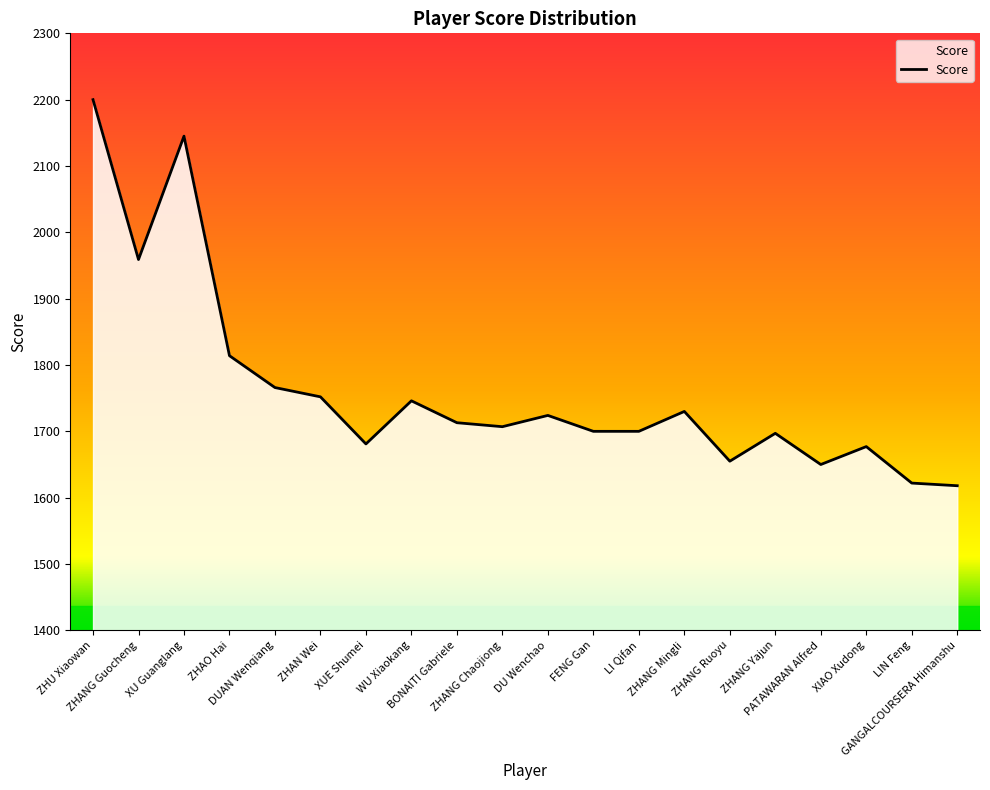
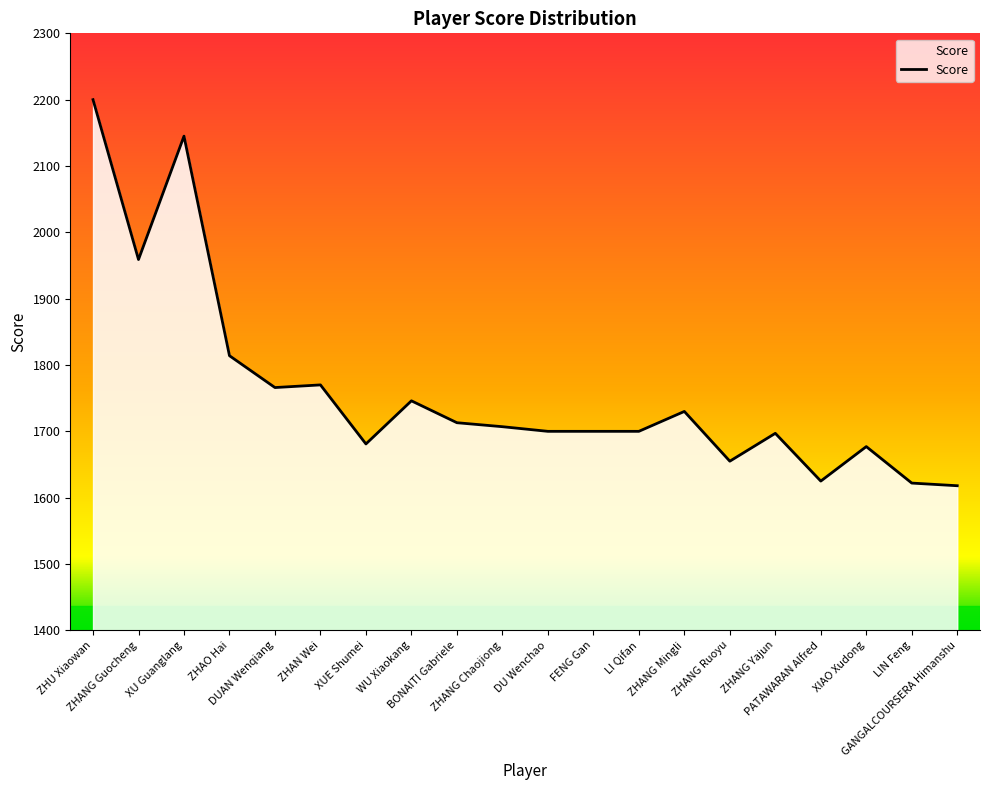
ZHAN Wei: 1750 -> 1770
DU Wenchao: 1720 -> 1700
PATAWARAN Alfred: 1650 -> 1630
